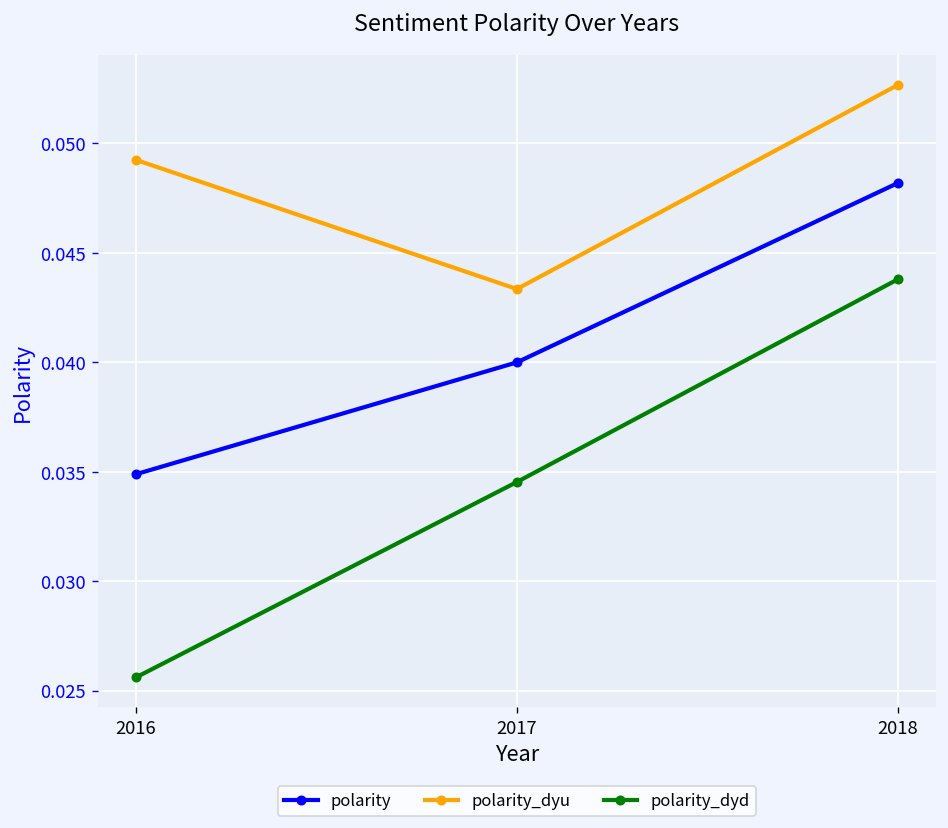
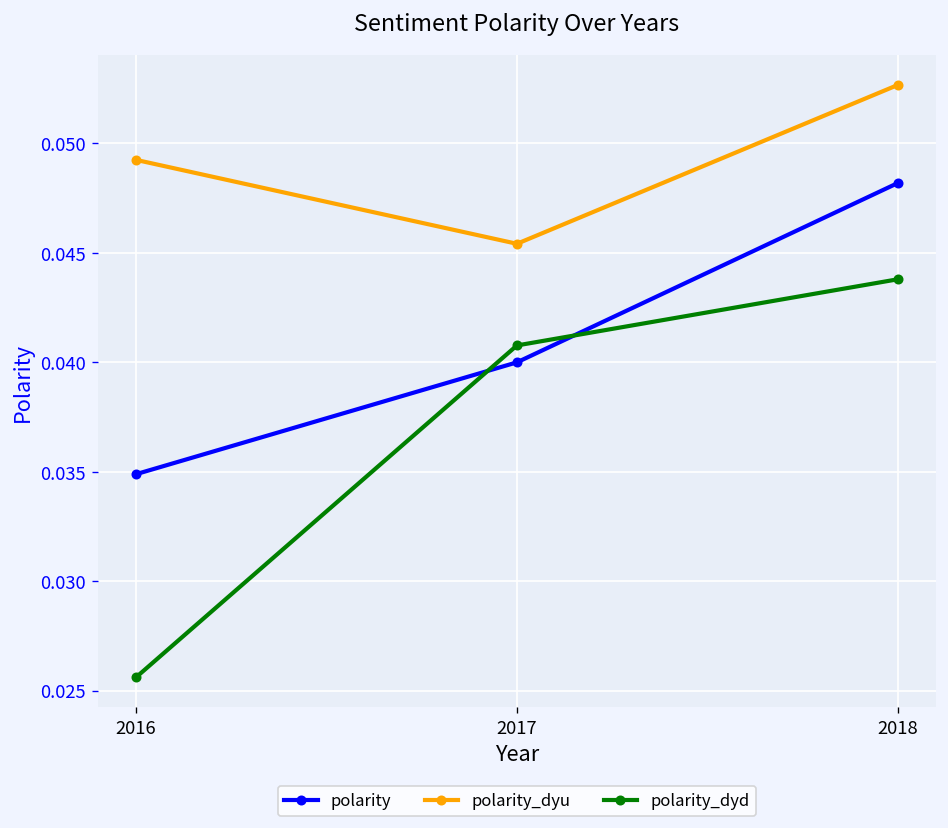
polarity_dyu, 2017: 0.0433 -> 0.0454
polarity_dyd, 2017: 0.0345 -> 0.0408
